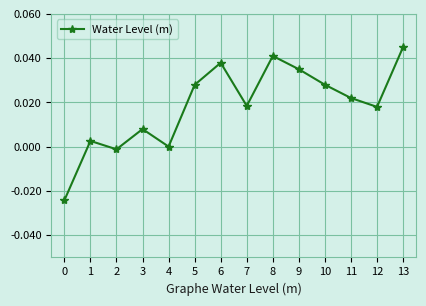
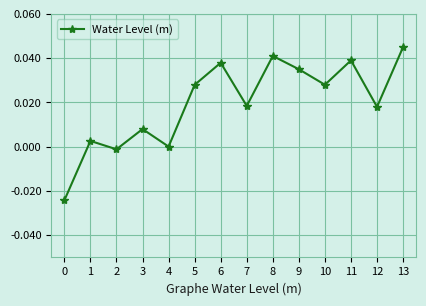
11: 0.022 -> 0.039
